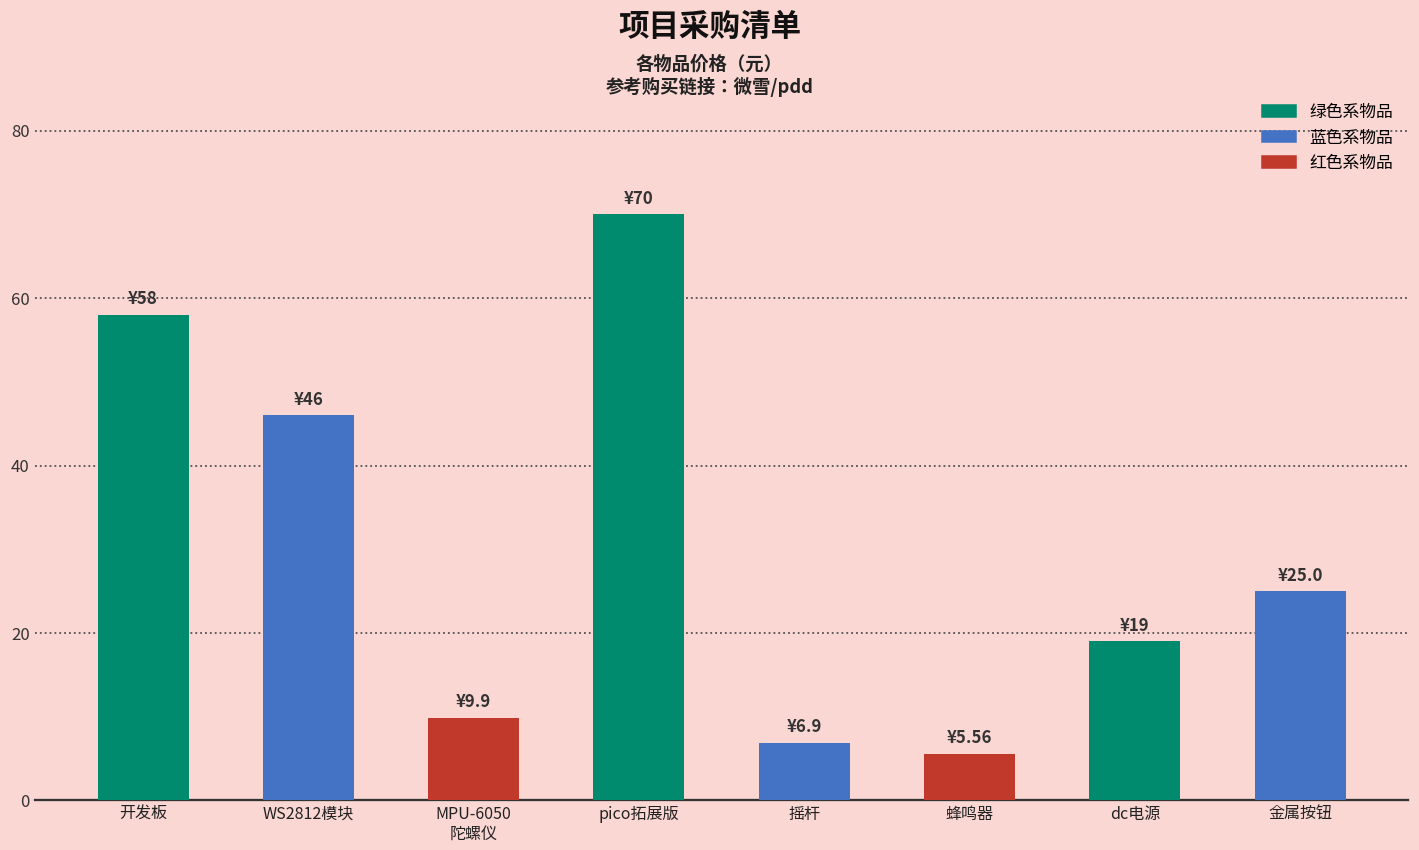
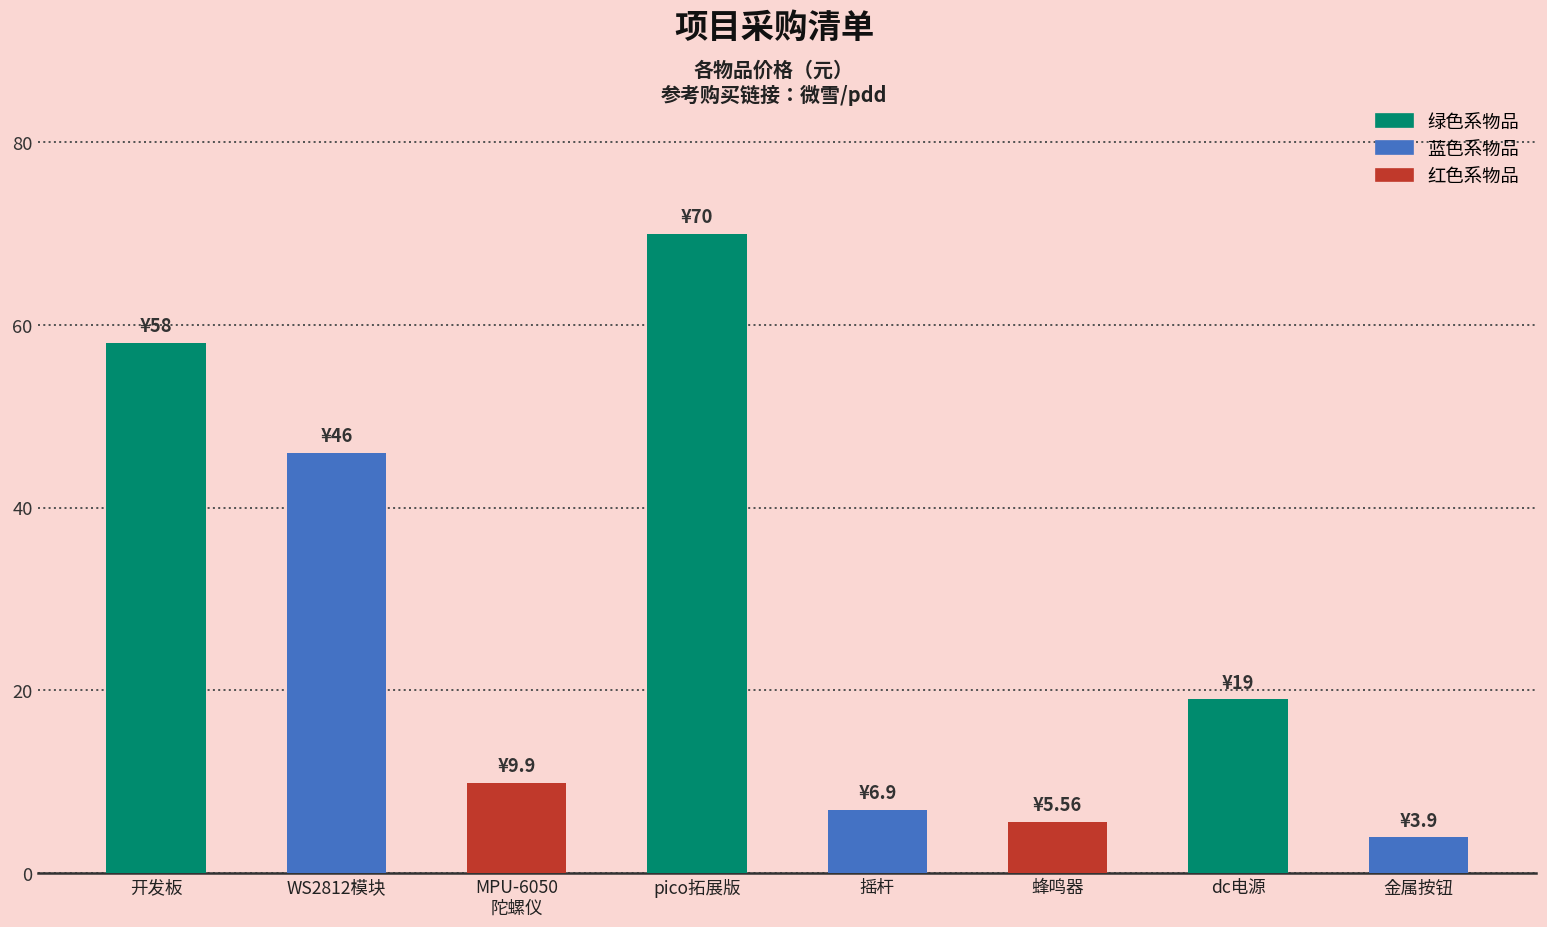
金属按钮: ¥25.0 -> ¥3.9
